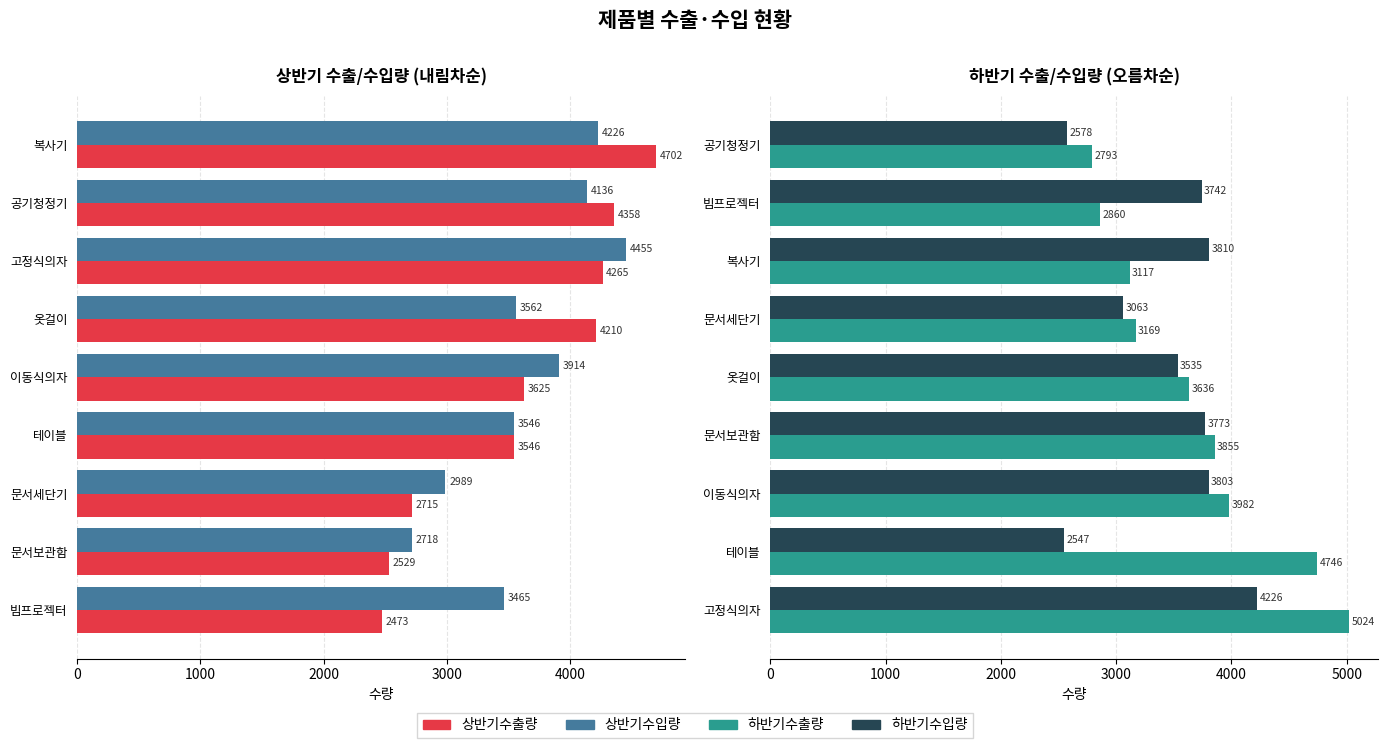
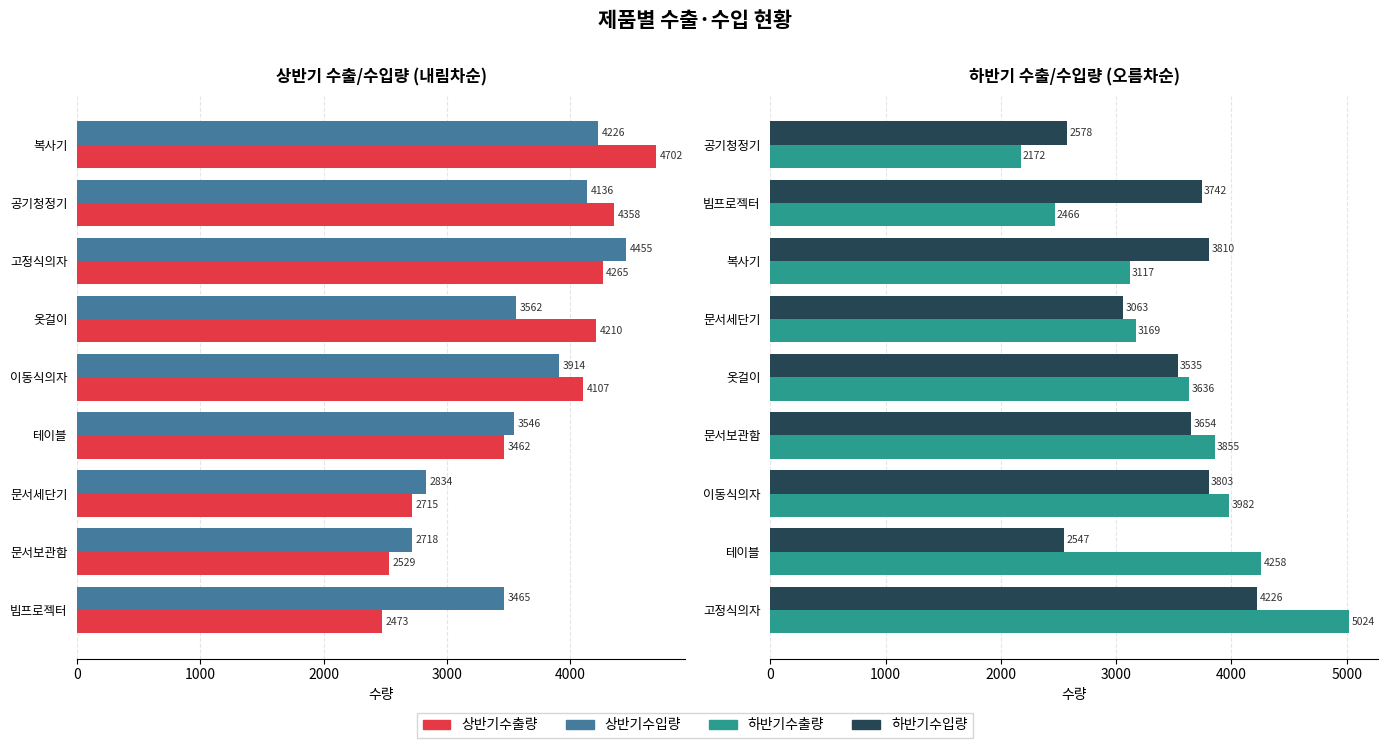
상반기 수출/수입량 (내림차순), 상반기수출량, 이동식의자: 3625 -> 4107
상반기 수출/수입량 (내림차순), 상반기수출량, 테이블: 3546 -> 3462
상반기 수출/수입량 (내림차순), 상반기수입량, 문서세단기: 2989 -> 2834
하반기 수출/수입량 (오름차순), 하반기수출량, 공기청정기: 2793 -> 2172
하반기 수출/수입량 (오름차순), 하반기수출량, 빔프로젝터: 2860 -> 2466
하반기 수출/수입량 (오름차순), 하반기수입량, 문서보관함: 3773 -> 3654
하반기 수출/수입량 (오름차순), 하반기수출량, 테이블: 4746 -> 4258
